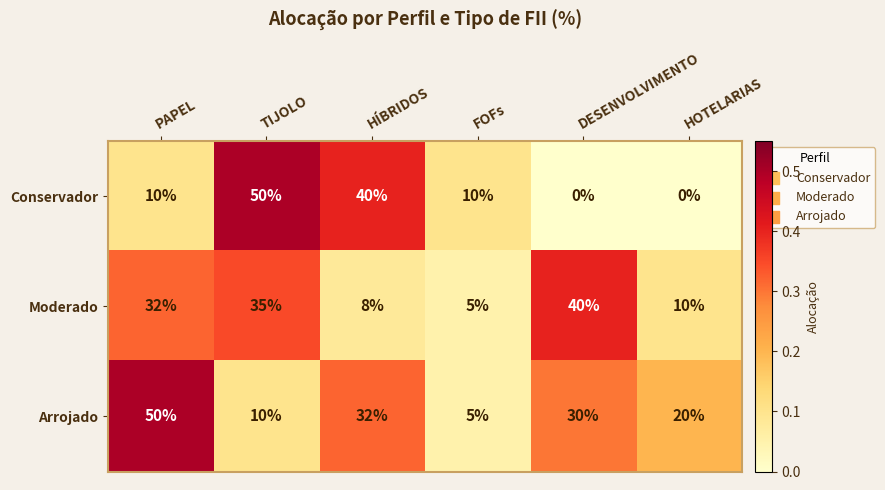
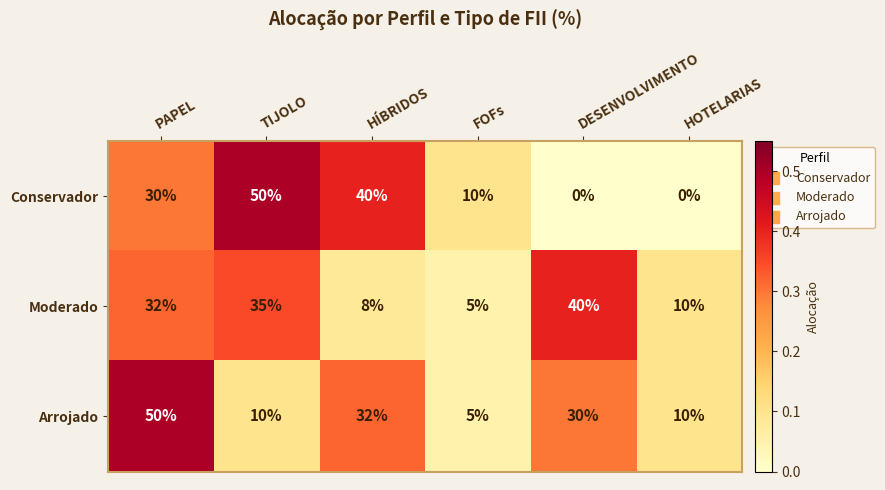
Conservador, PAPEL: 10% -> 30%
Arrojado, HOTELARIAS: 20% -> 10%
